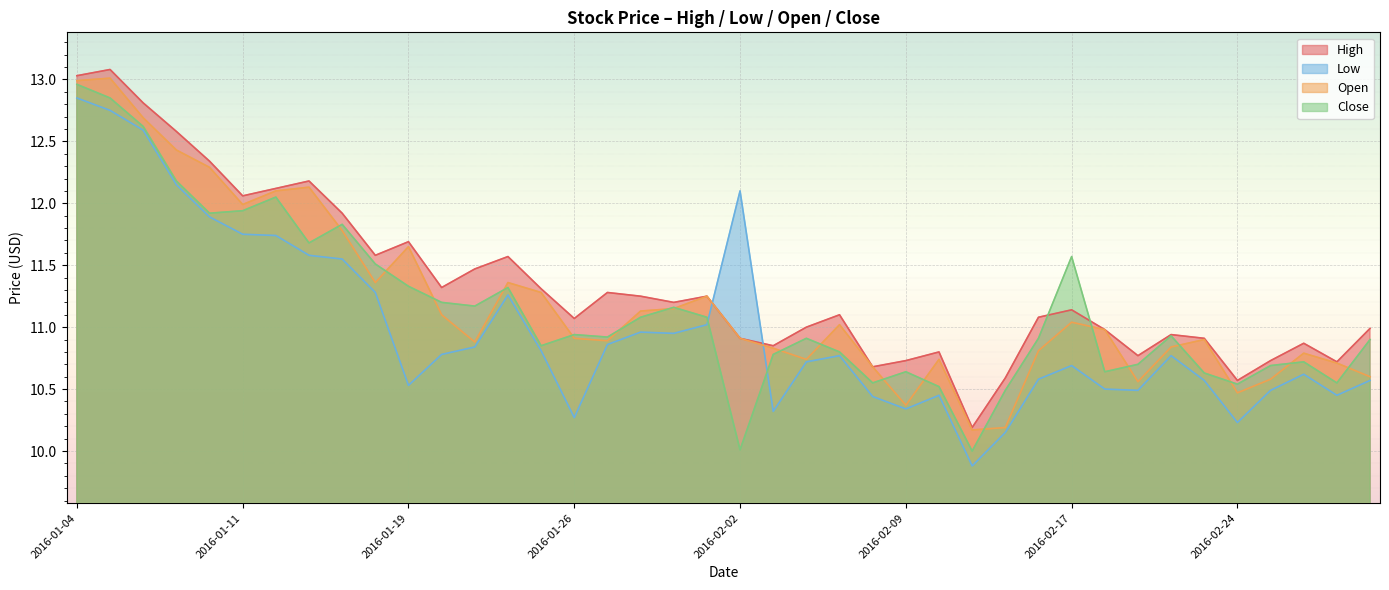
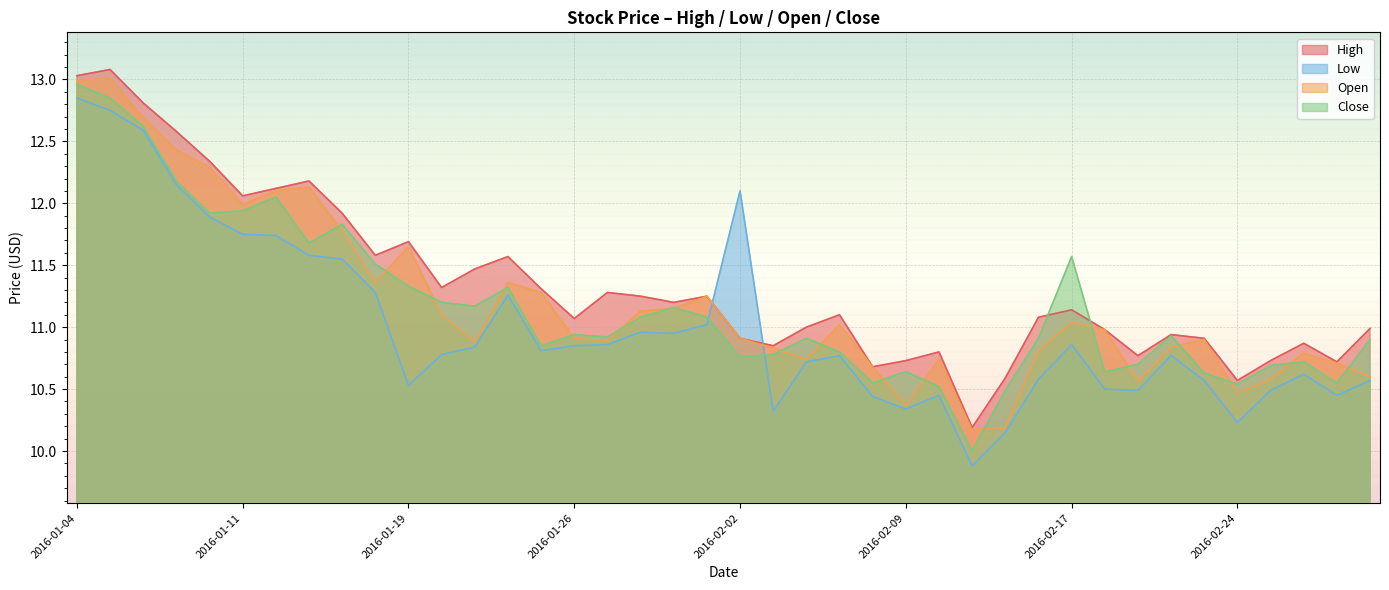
Low, 2016-01-26: 10.27 -> 10.85
Close, 2016-02-02: 10.01 -> 10.76
Low, 2016-02-17: 10.69 -> 10.86
